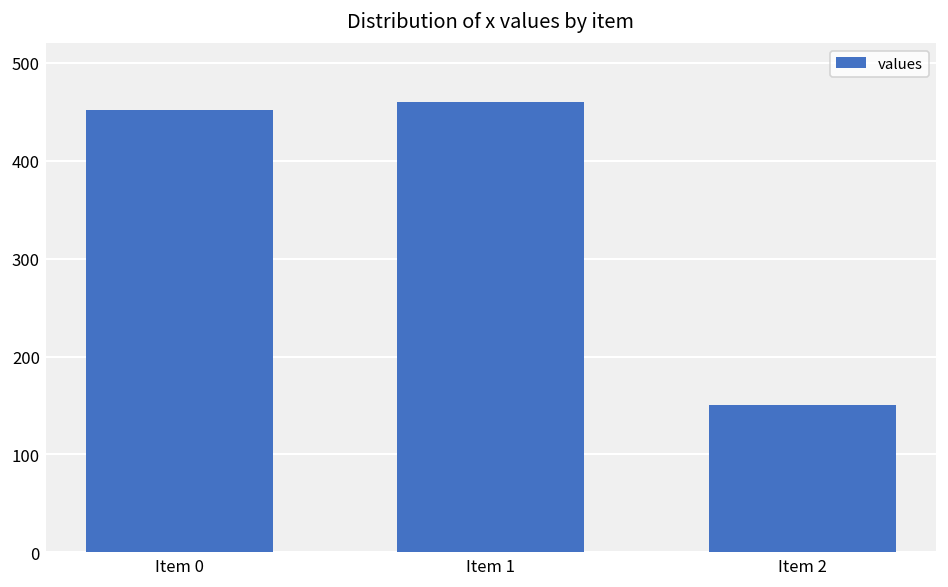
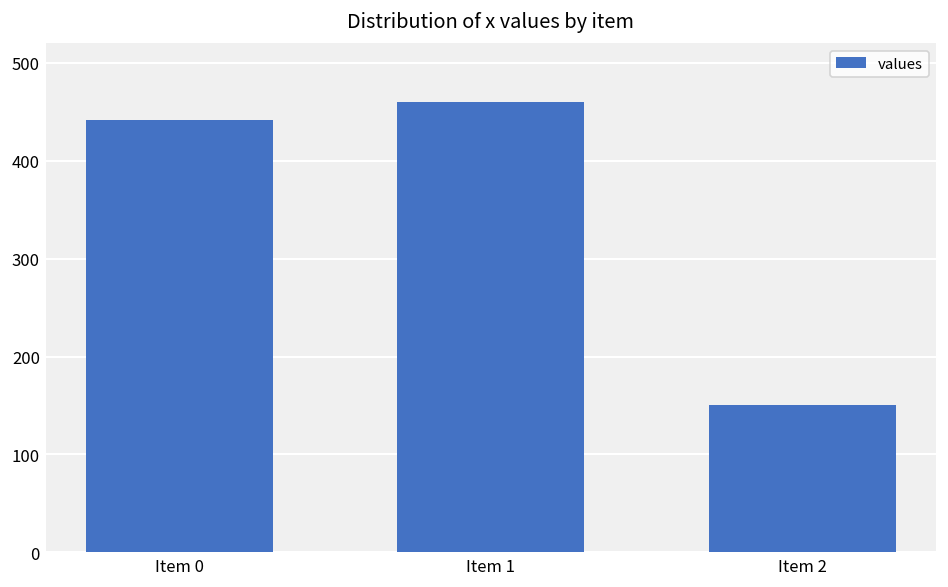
Item 0: 450 -> 440
